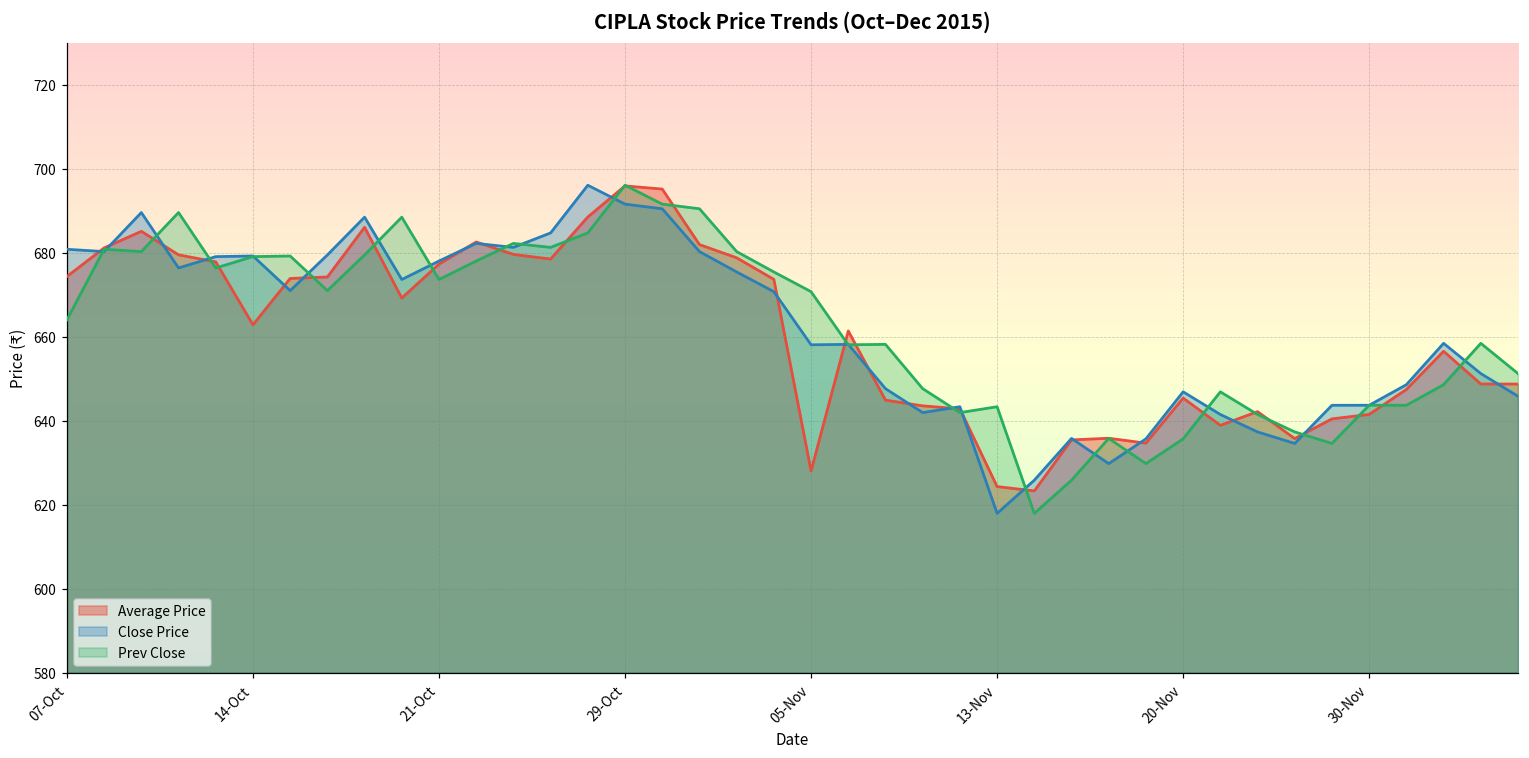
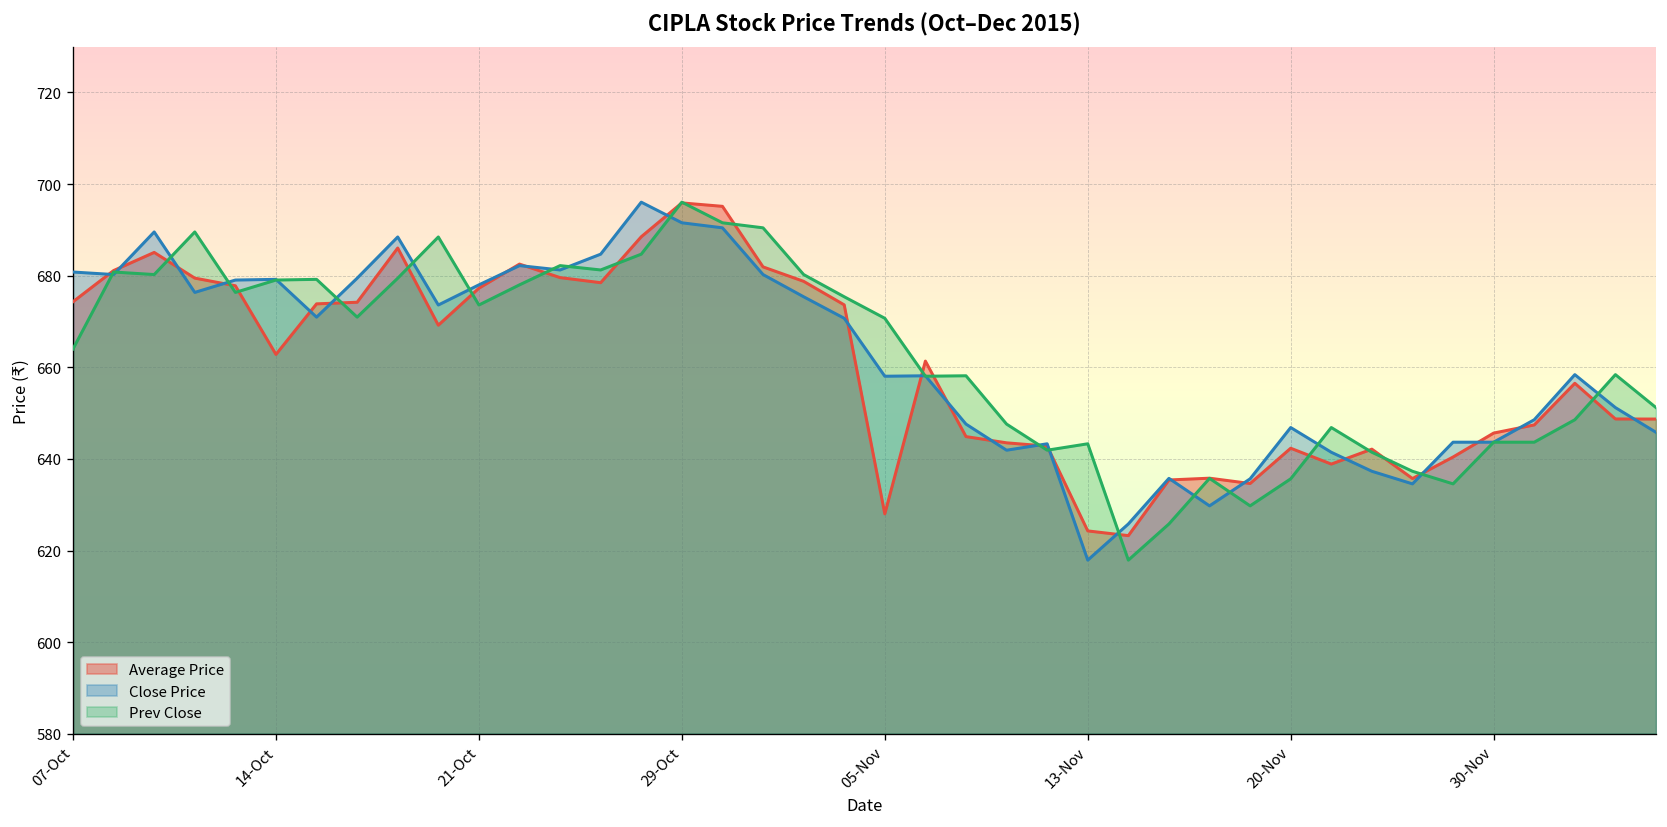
Average Price, 20-Nov: 645 -> 642
Average Price, 30-Nov: 641 -> 646
